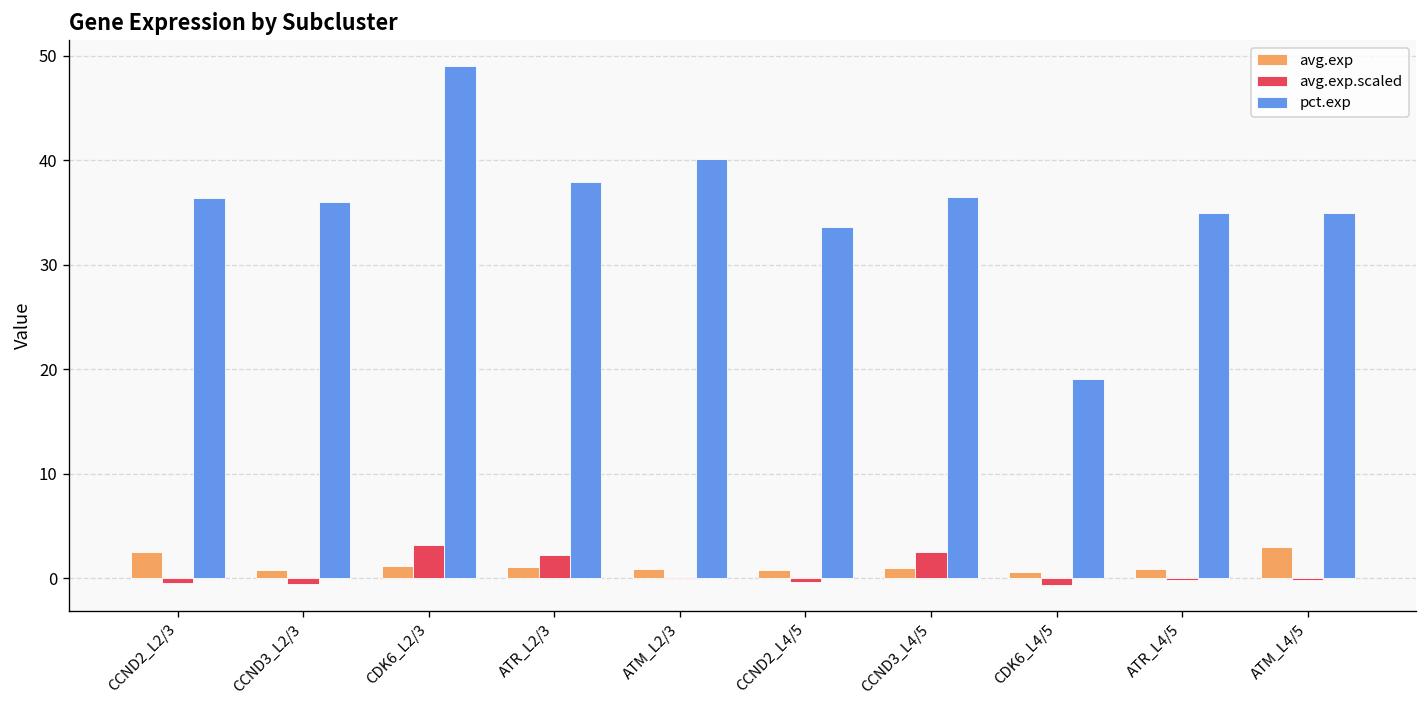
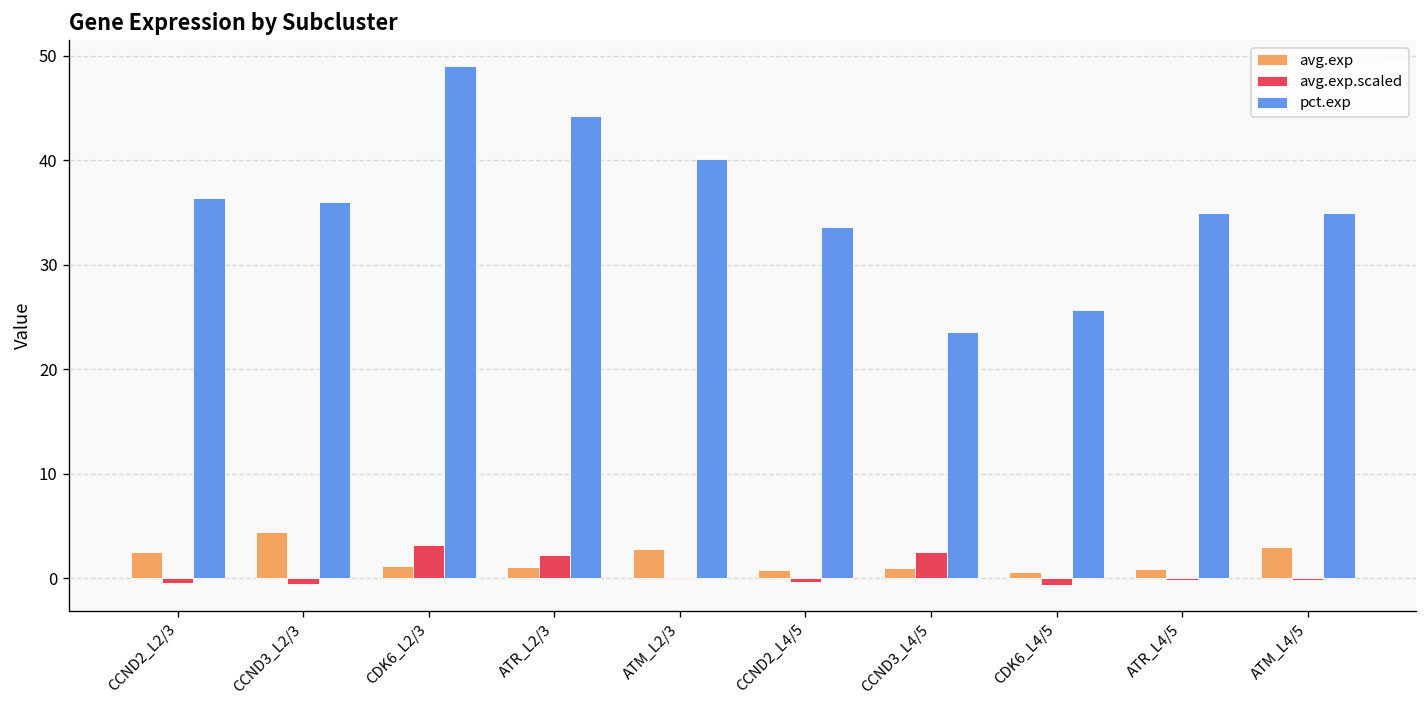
avg.exp, CCND3_L2/3: 1 -> 4
pct.exp, ATR_L2/3: 38 -> 44
avg.exp, ATM_L2/3: 1 -> 3
pct.exp, CCND3_L4/5: 36 -> 24
pct.exp, CDK6_L4/5: 19 -> 26
